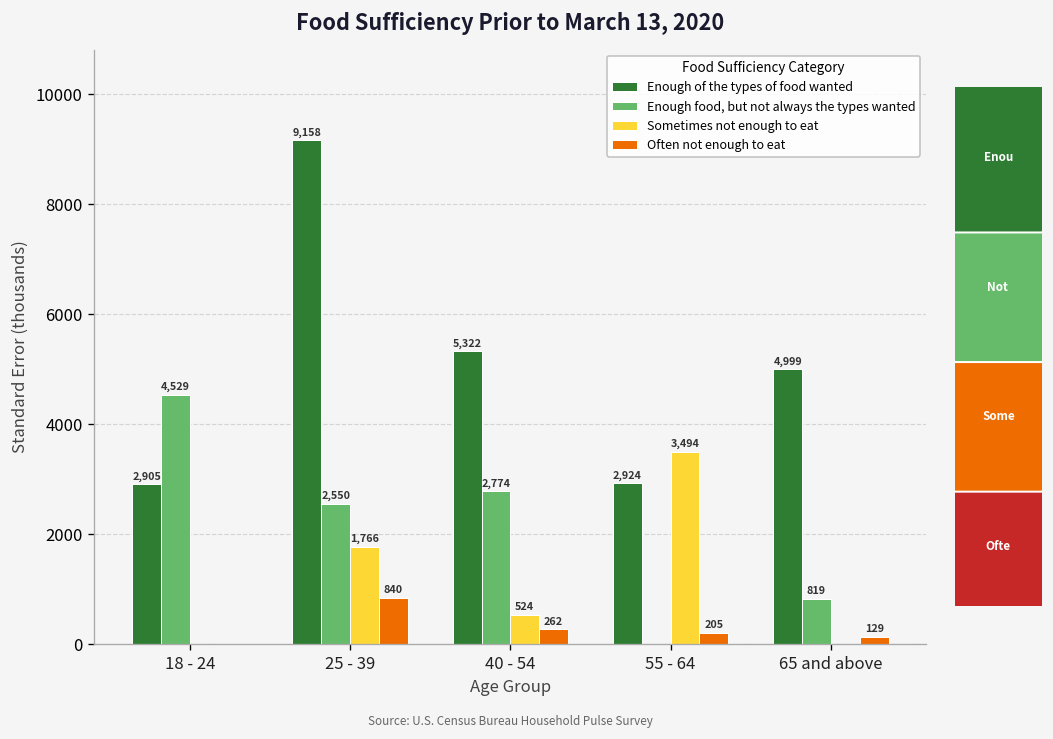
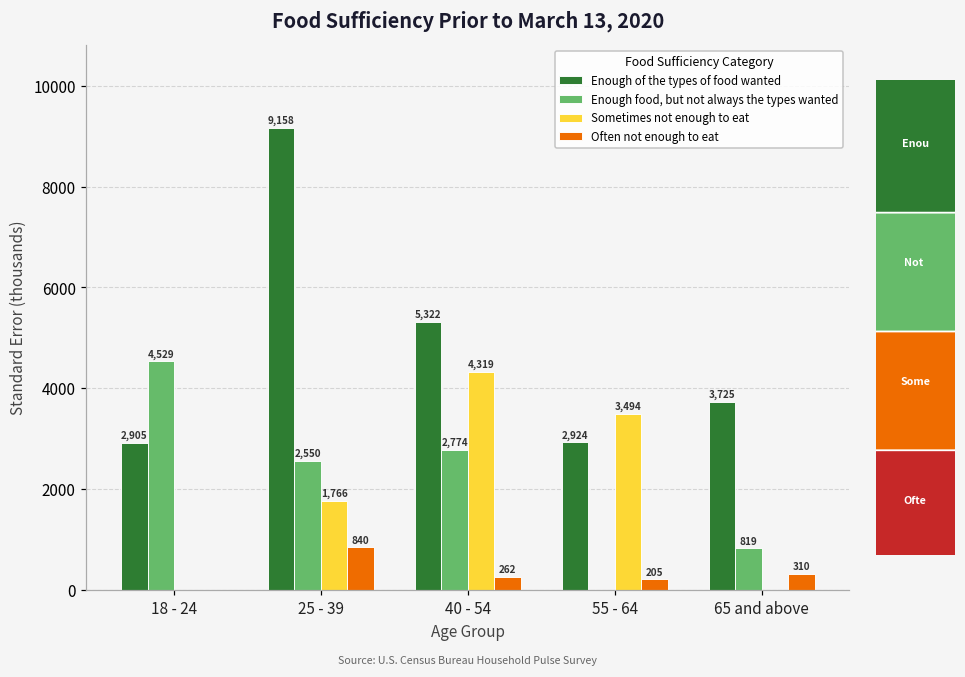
Sometimes not enough to eat, 40 - 54: 524 -> 4,319
Enough of the types of food wanted, 65 and above: 4,999 -> 3,725
Often not enough to eat, 65 and above: 129 -> 310
